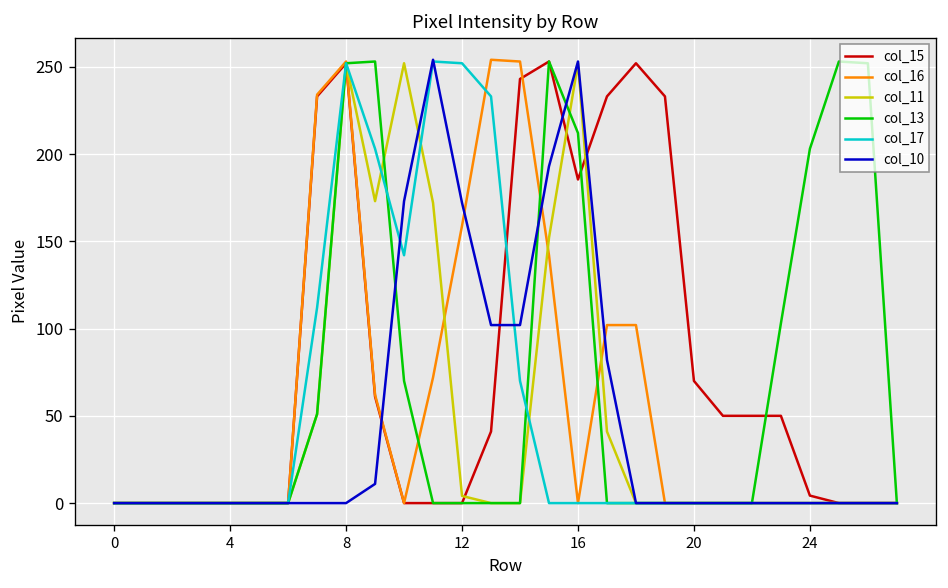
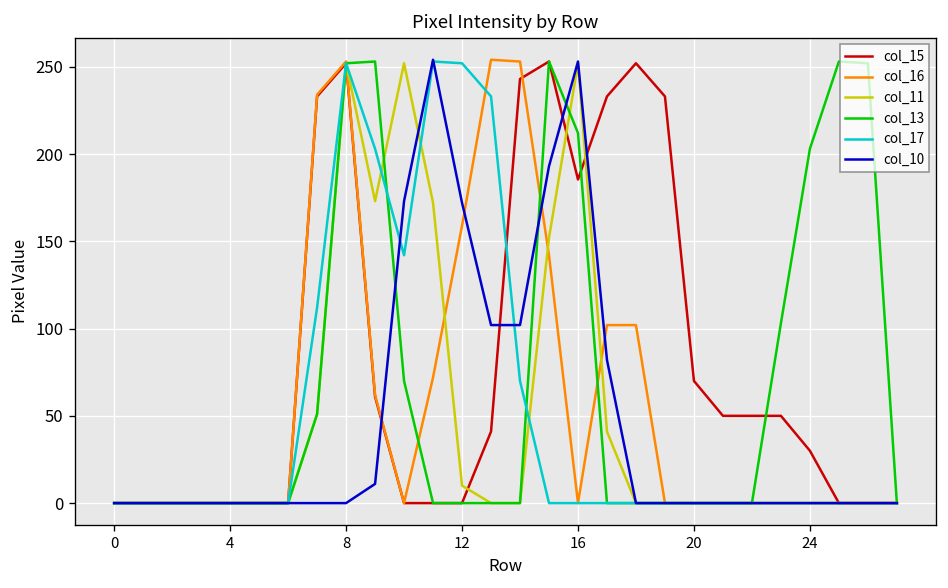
col_11, 12: 4 -> 10
col_15, 24: 4 -> 30
